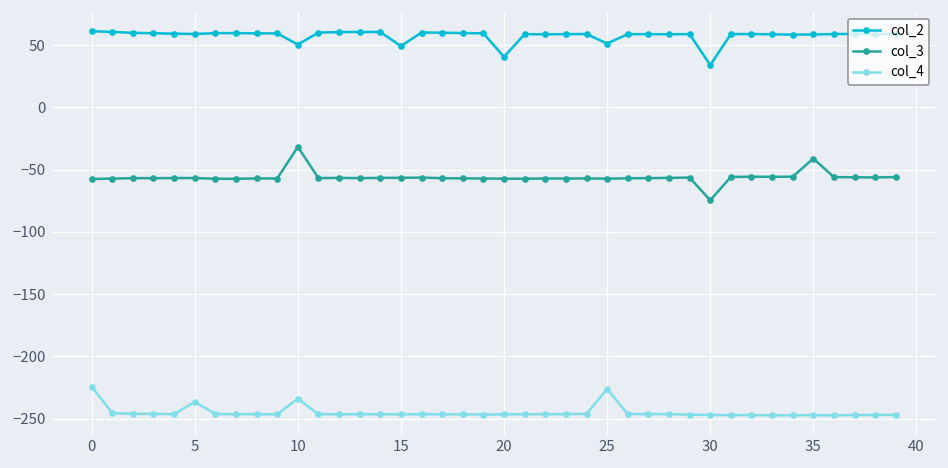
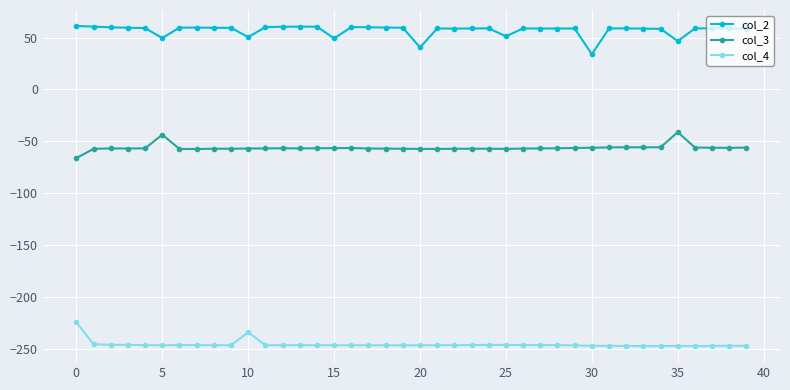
col_3, 0: -58 -> -66
col_2, 5: 59 -> 50
col_3, 5: -57 -> -44
col_4, 5: -236 -> -247
col_3, 10: -32 -> -57
col_4, 25: -226 -> -246
col_3, 30: -75 -> -56
col_2, 35: 59 -> 47
